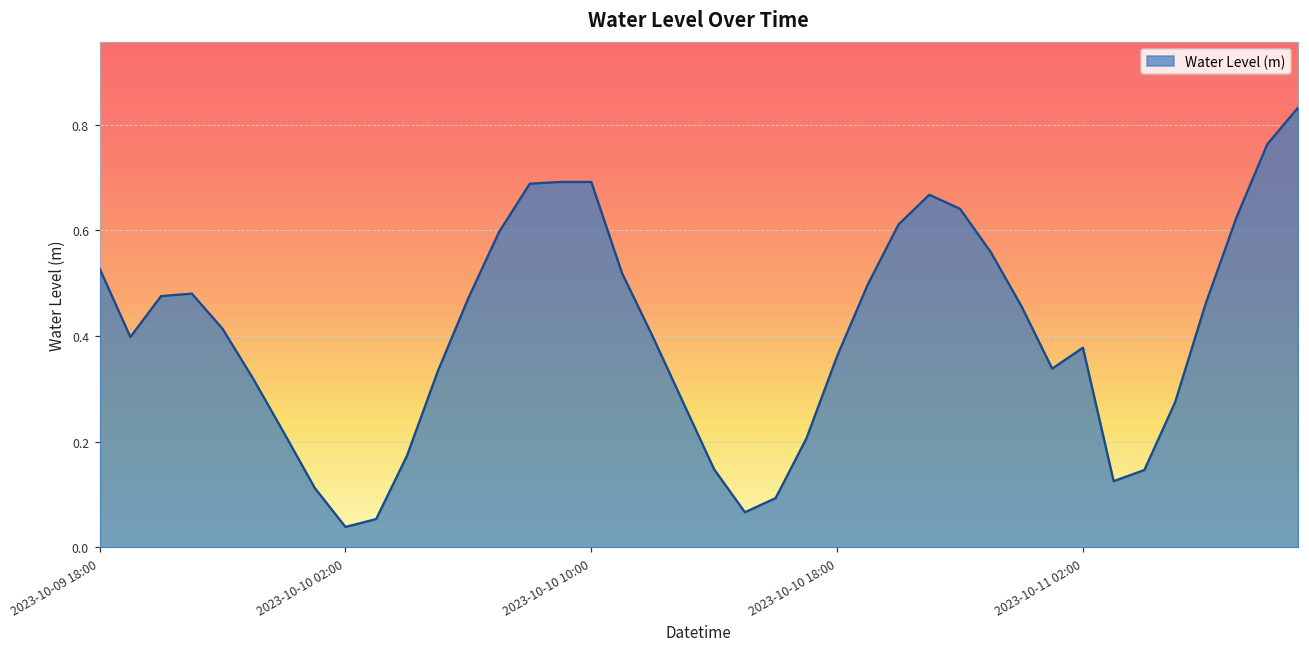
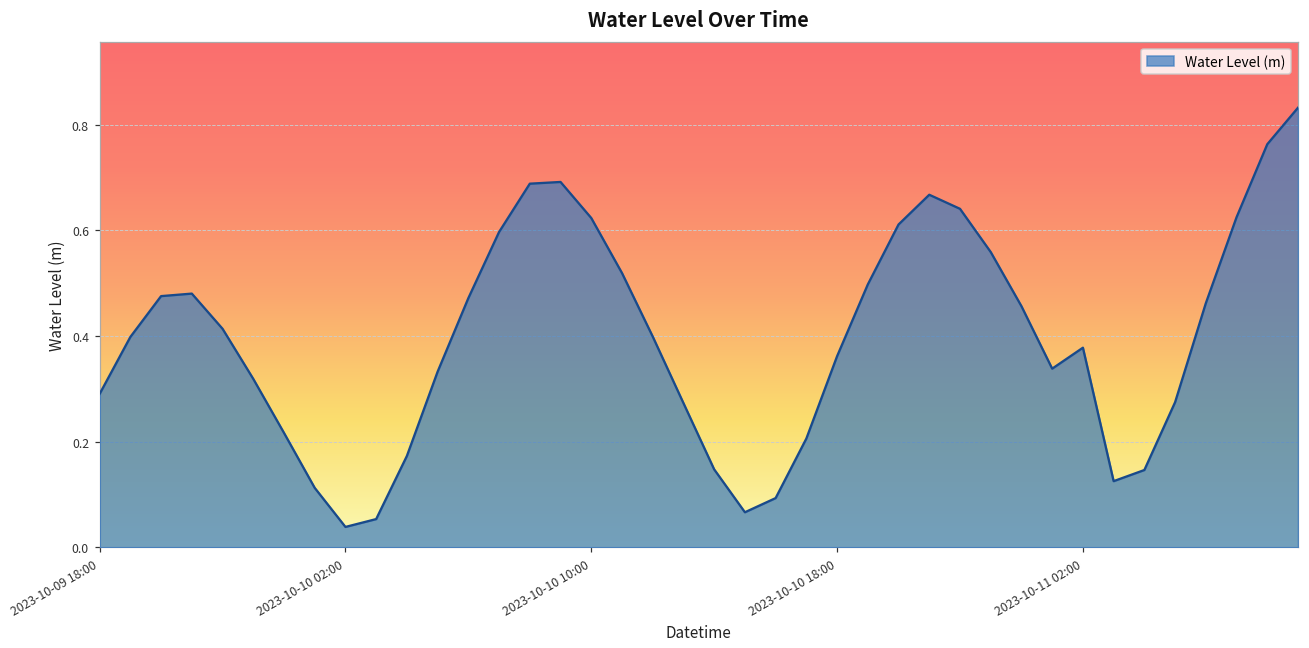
2023-10-09 18:00: 0.53 -> 0.29
2023-10-10 10:00: 0.69 -> 0.62
